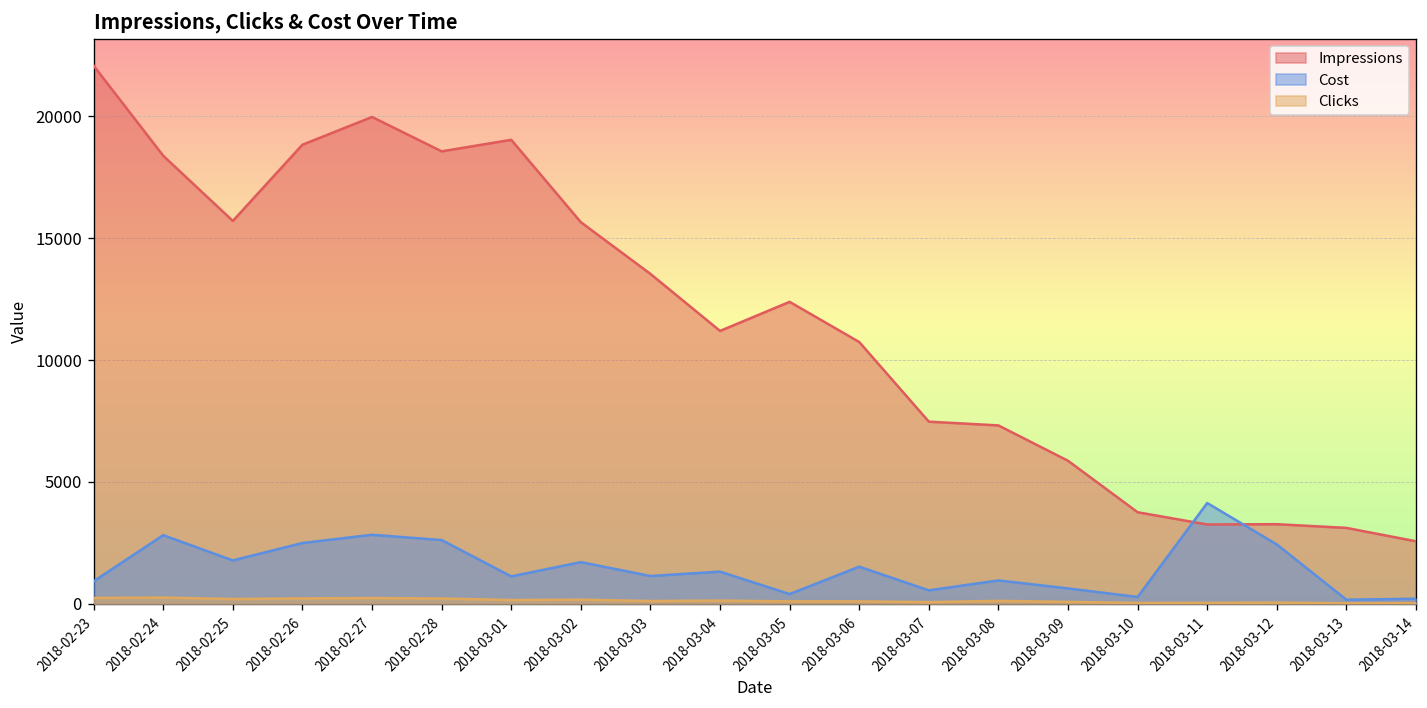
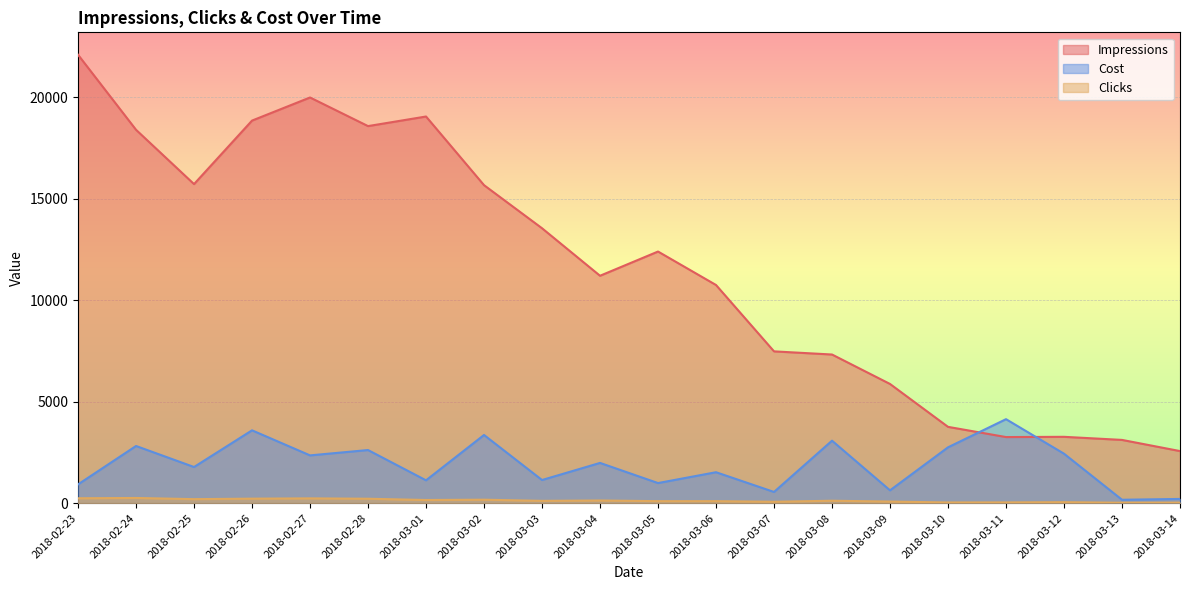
Cost, 2018-02-26: 2500 -> 3600
Cost, 2018-02-27: 2800 -> 2400
Cost, 2018-03-02: 1700 -> 3400
Cost, 2018-03-04: 1300 -> 2000
Cost, 2018-03-05: 400 -> 1000
Cost, 2018-03-08: 1000 -> 3100
Cost, 2018-03-10: 300 -> 2800
